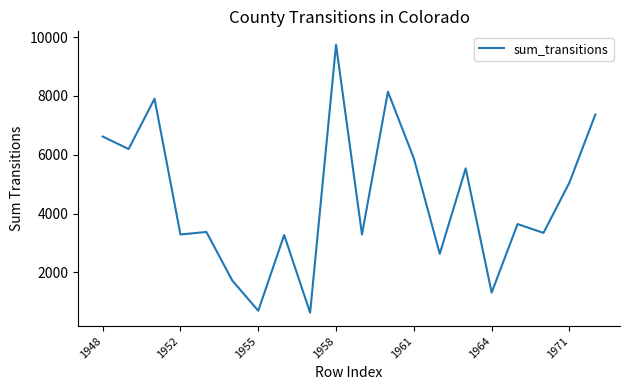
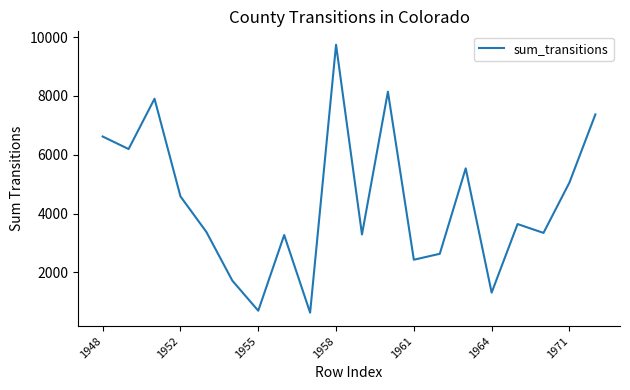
1952: 3300 -> 4600
1961: 5900 -> 2400
